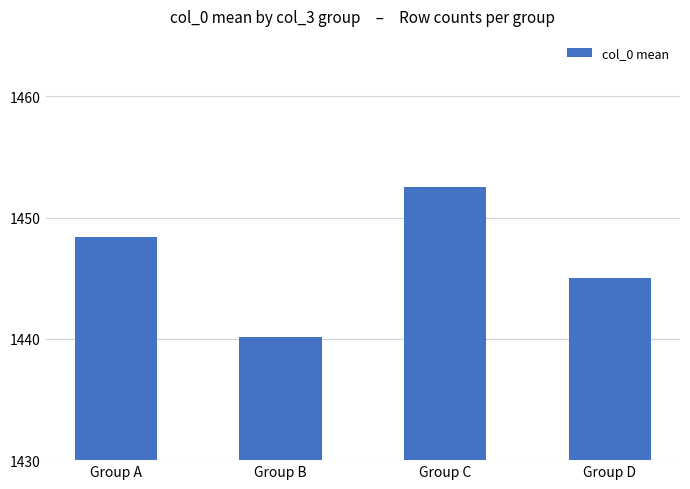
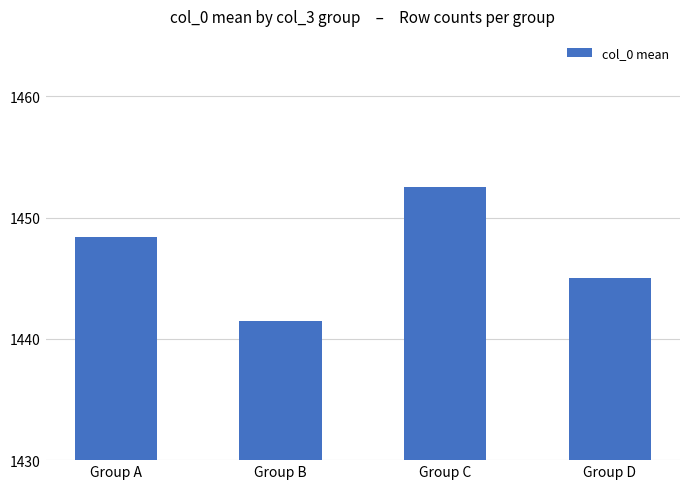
Group B: 1440.2 -> 1441.5
